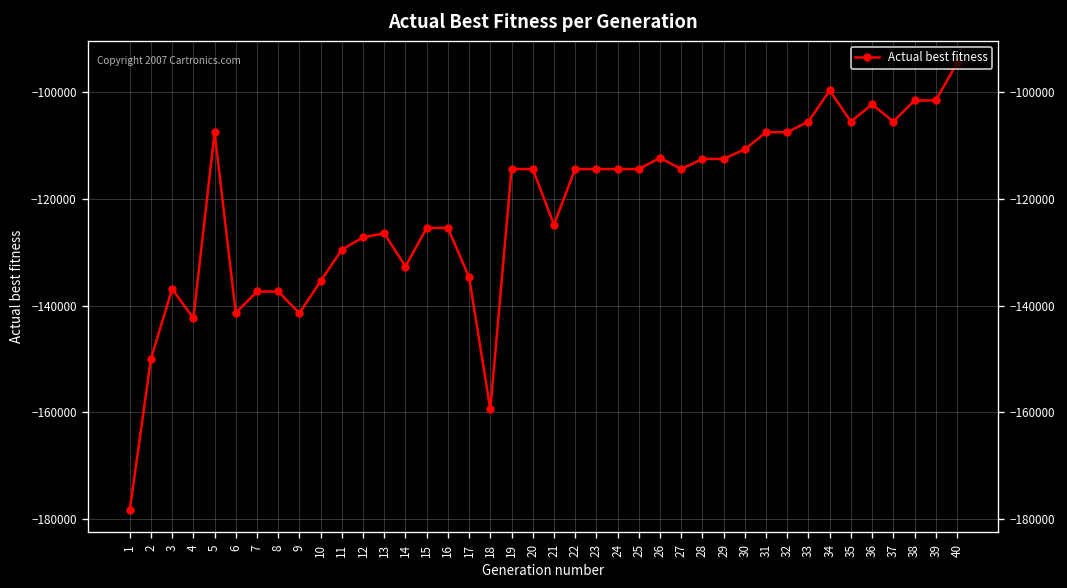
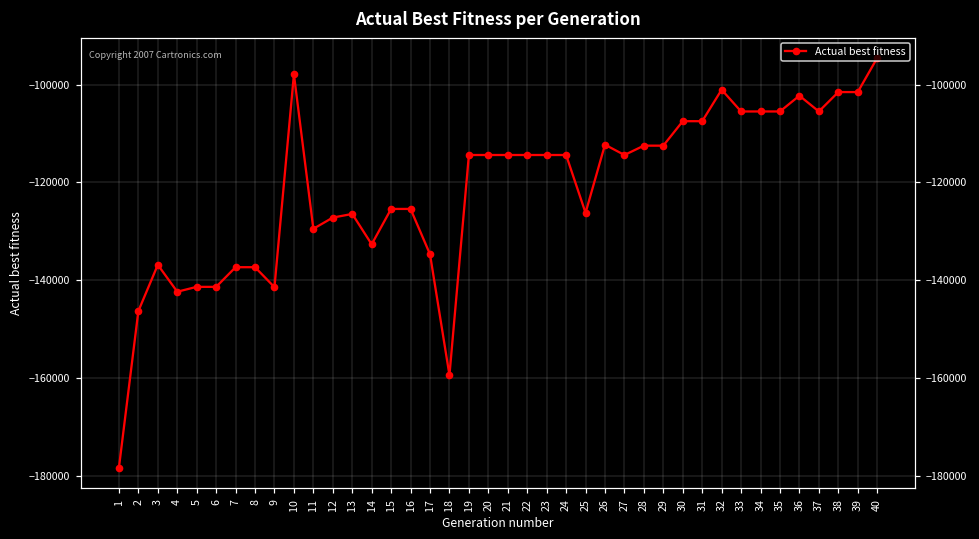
2: -150000 -> -146000
5: -108000 -> -141000
10: -135000 -> -98000
21: -125000 -> -114000
25: -114000 -> -126000
30: -111000 -> -107000
32: -107000 -> -101000
34: -100000 -> -105000
